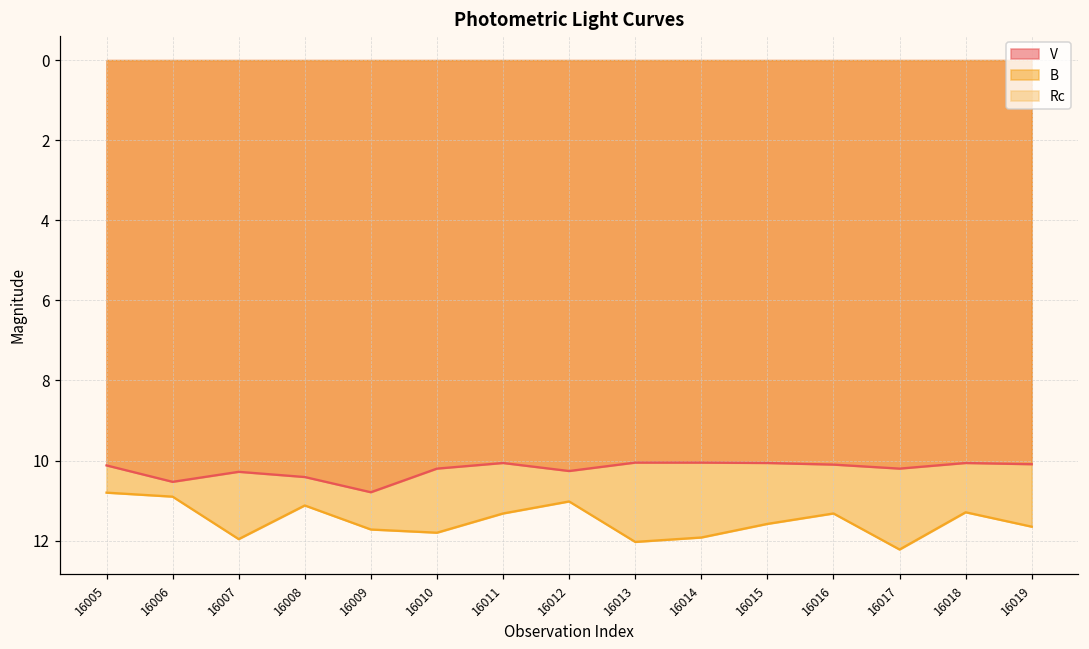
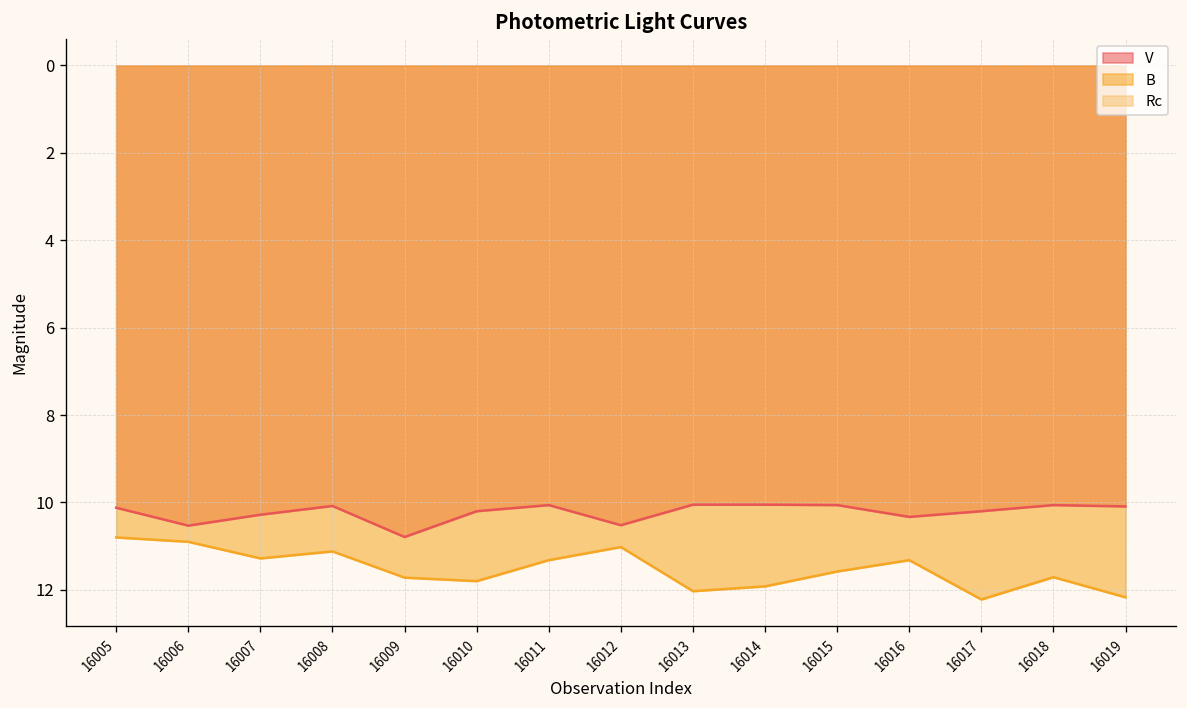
B, 16007: 12.0 -> 11.3
V, 16008: 10.4 -> 10.1
V, 16012: 10.3 -> 10.5
V, 16016: 10.1 -> 10.3
B, 16018: 11.3 -> 11.7
B, 16019: 11.7 -> 12.2
